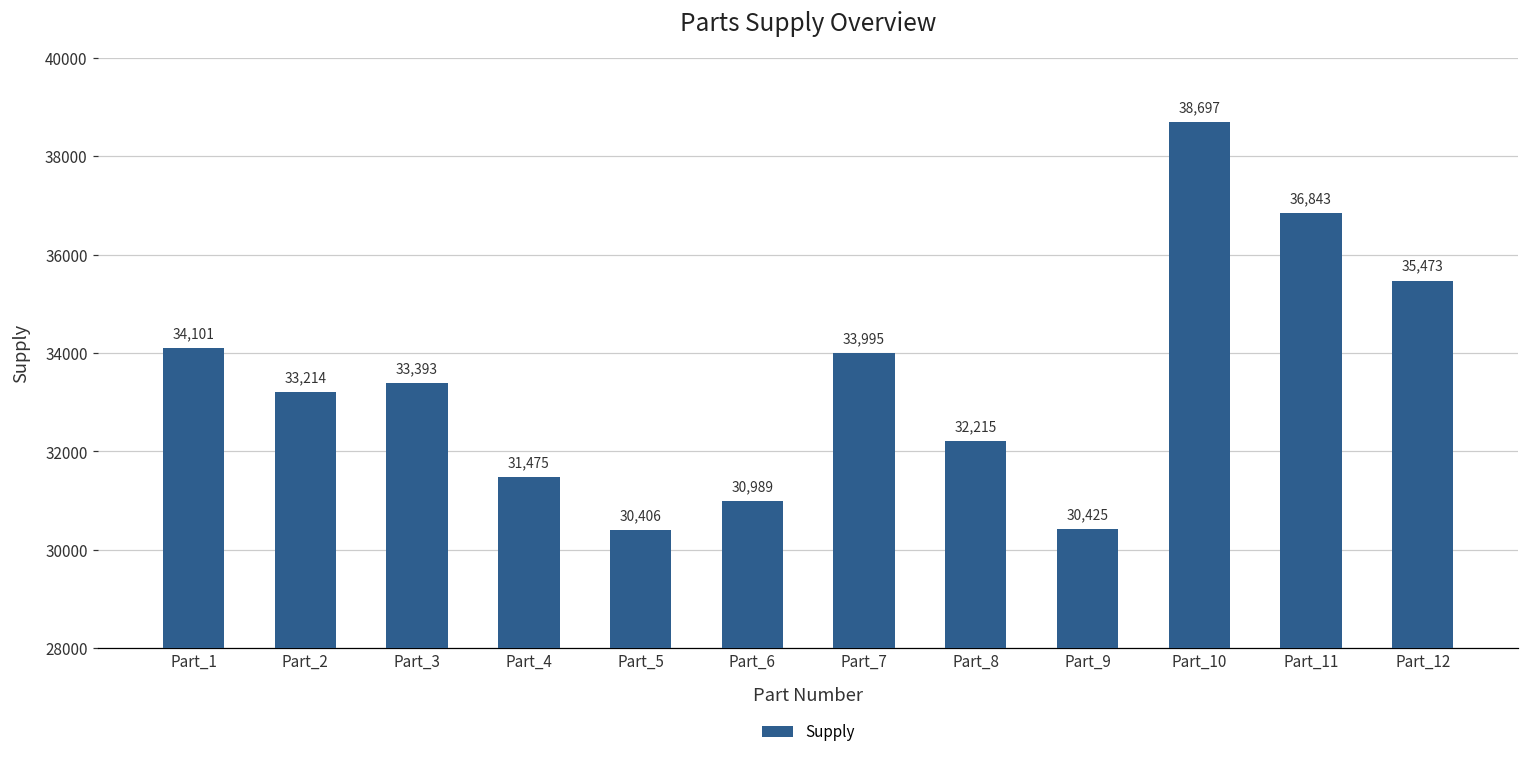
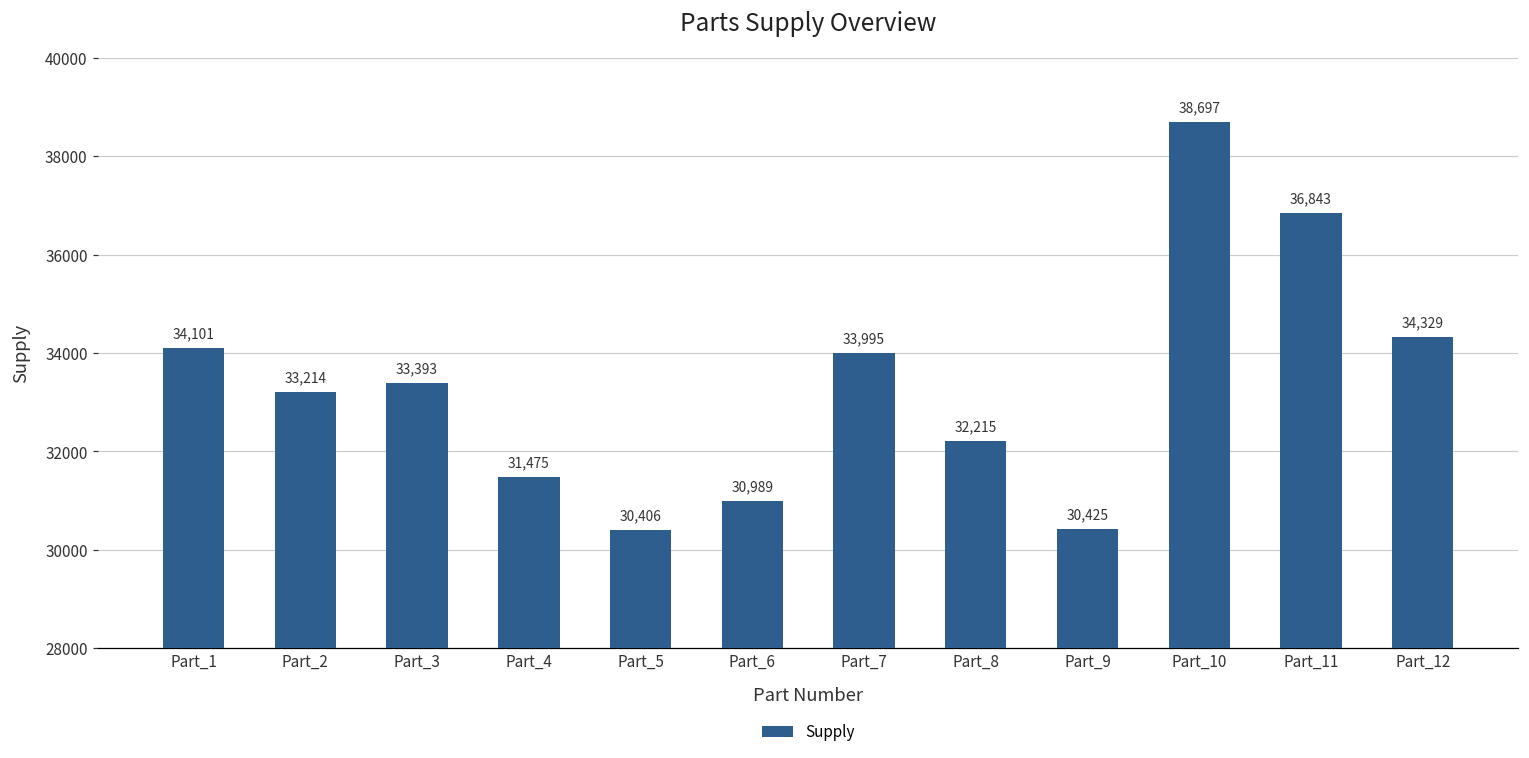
Part_12: 35,473 -> 34,329
